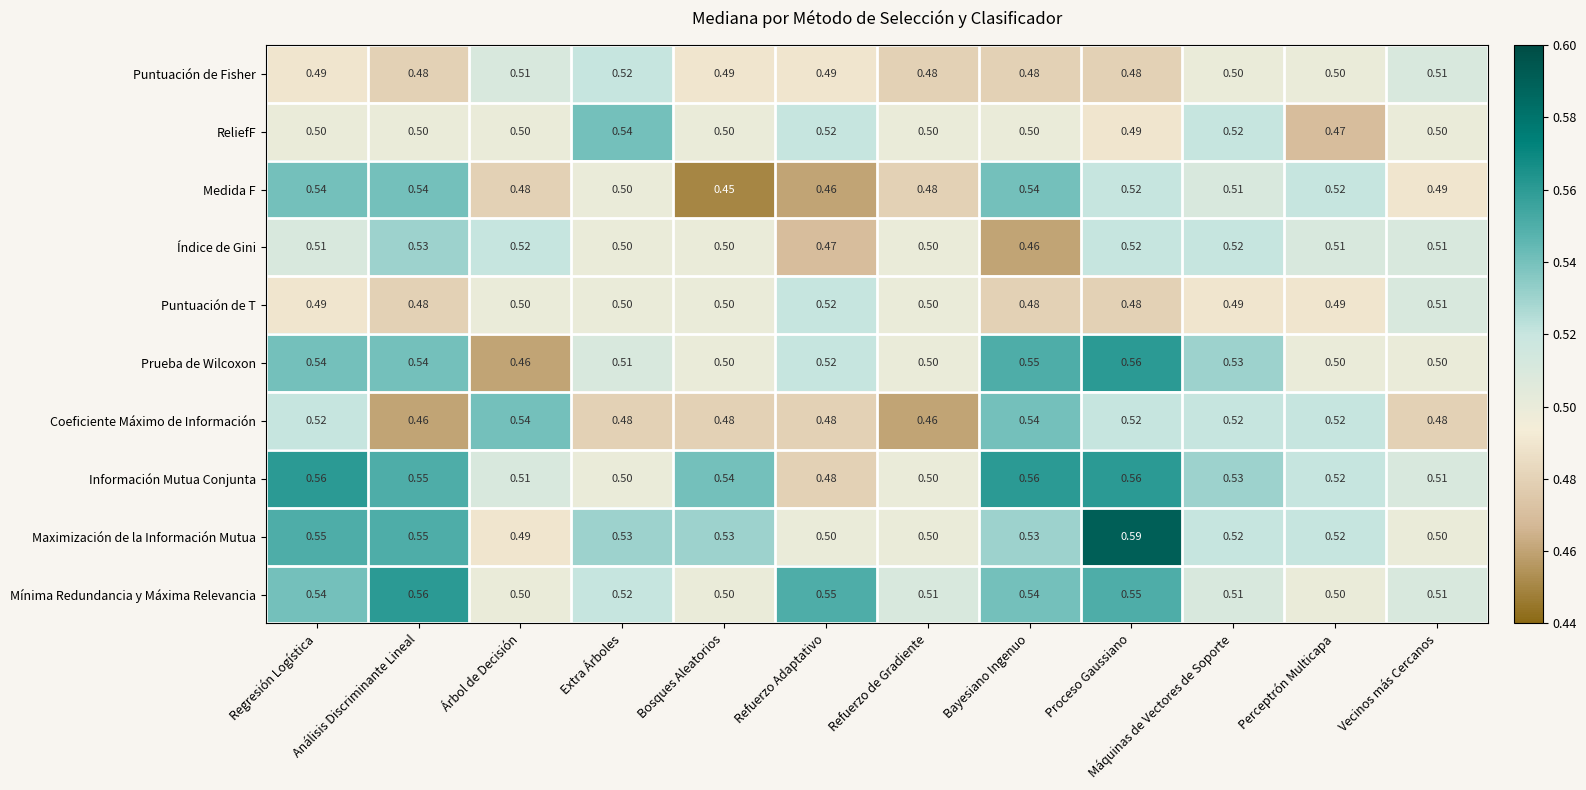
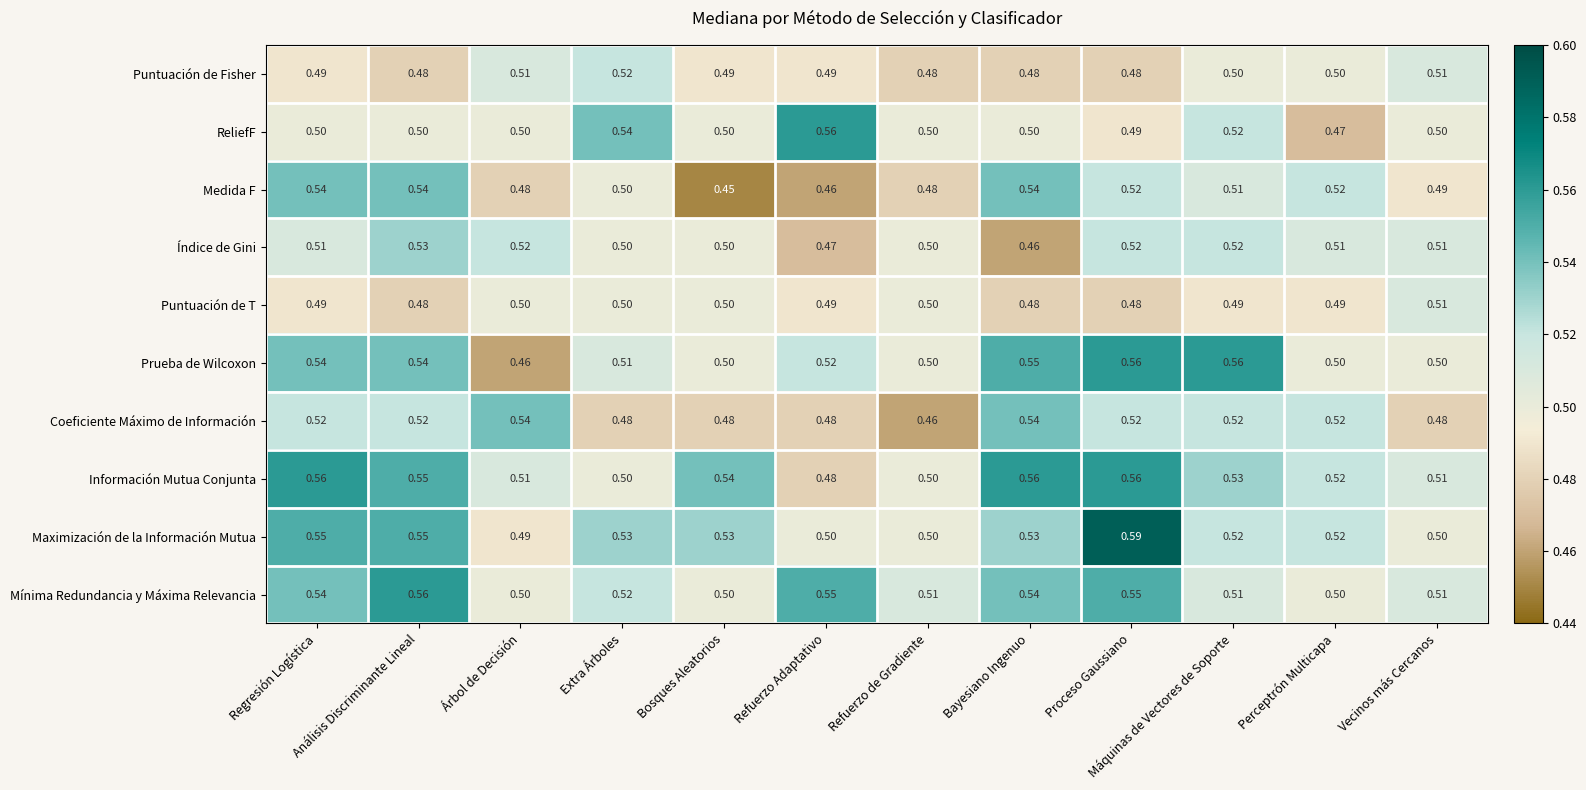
ReliefF, Refuerzo Adaptativo: 0.52 -> 0.56
Puntuación de T, Refuerzo Adaptativo: 0.52 -> 0.49
Prueba de Wilcoxon, Máquinas de Vectores de Soporte: 0.53 -> 0.56
Coeficiente Máximo de Información, Análisis Discriminante Lineal: 0.46 -> 0.52
